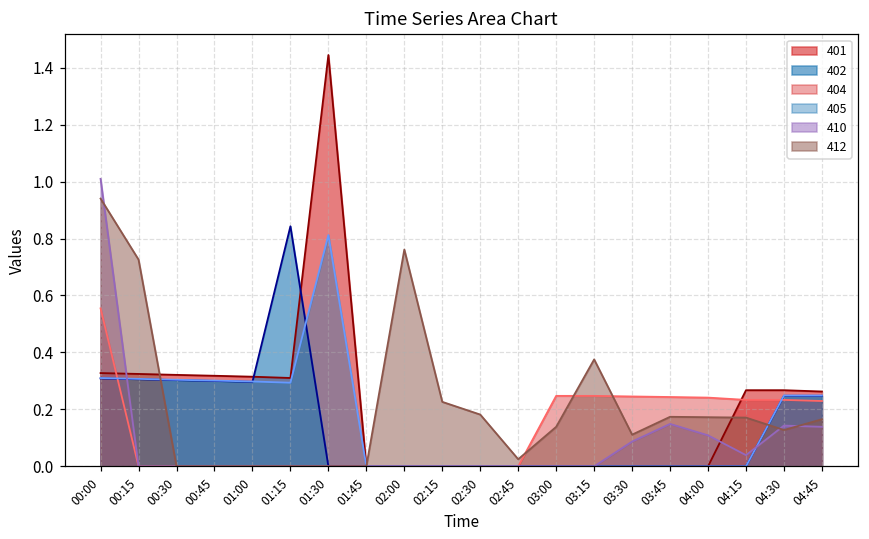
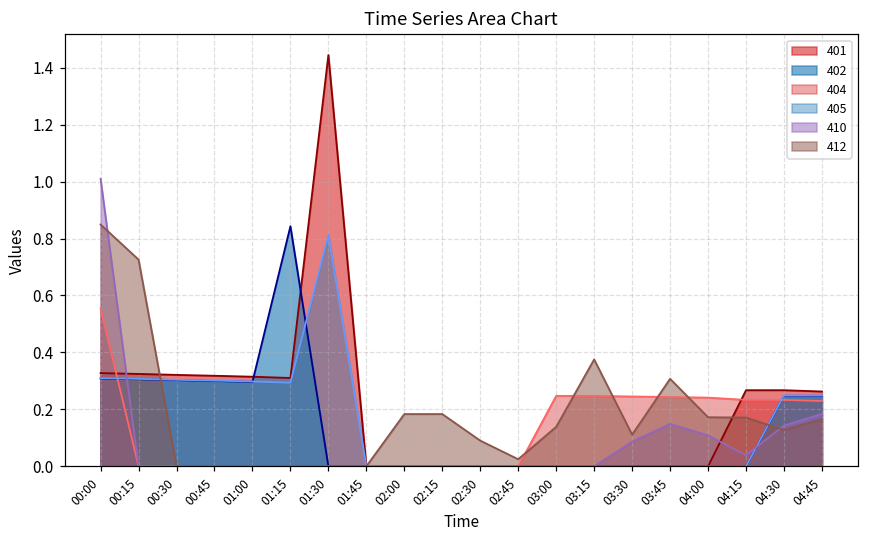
412, 00:00: 0.94 -> 0.85
412, 02:00: 0.76 -> 0.18
412, 02:15: 0.23 -> 0.18
412, 02:30: 0.18 -> 0.09
412, 03:45: 0.17 -> 0.31
410, 04:45: 0.14 -> 0.18
